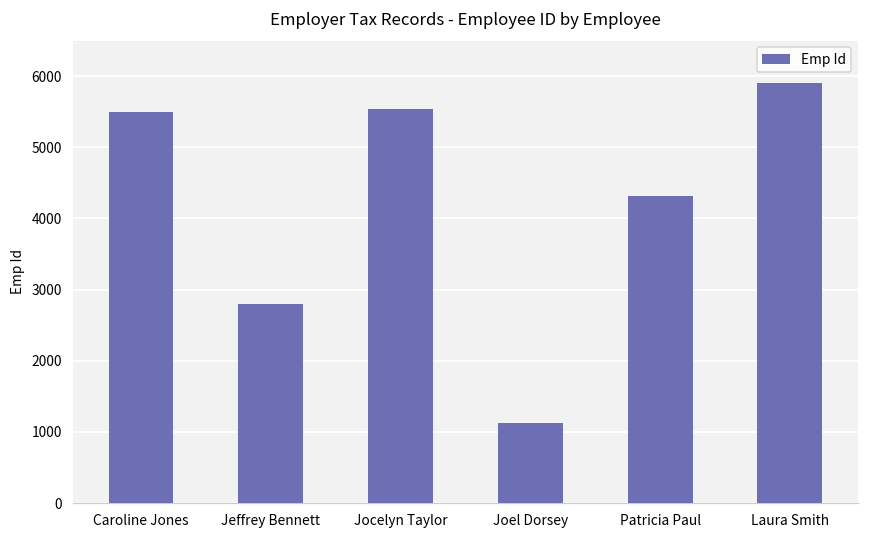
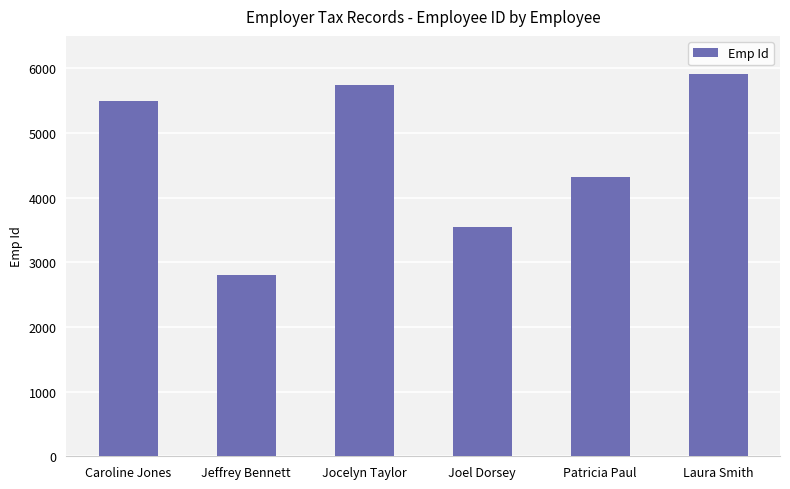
Jocelyn Taylor: 5500 -> 5700
Joel Dorsey: 1100 -> 3600
